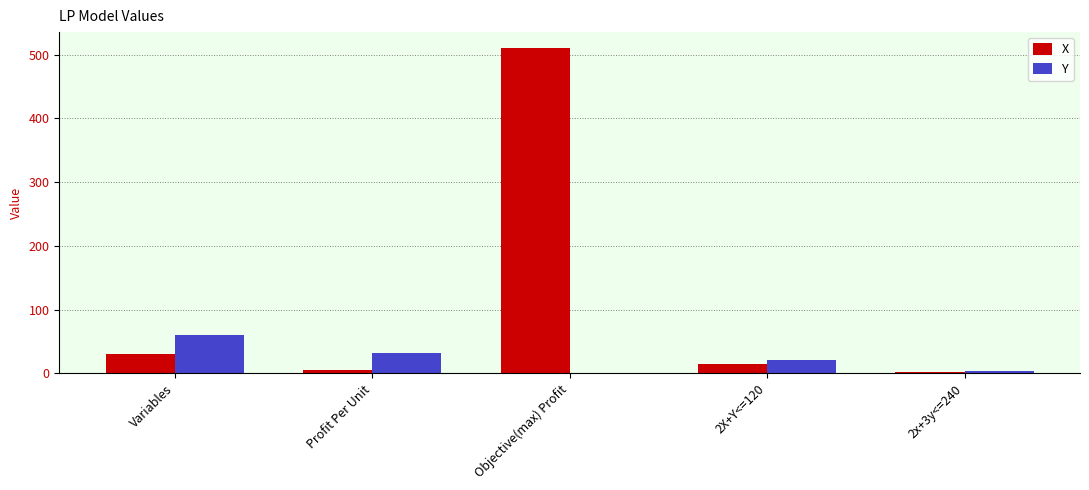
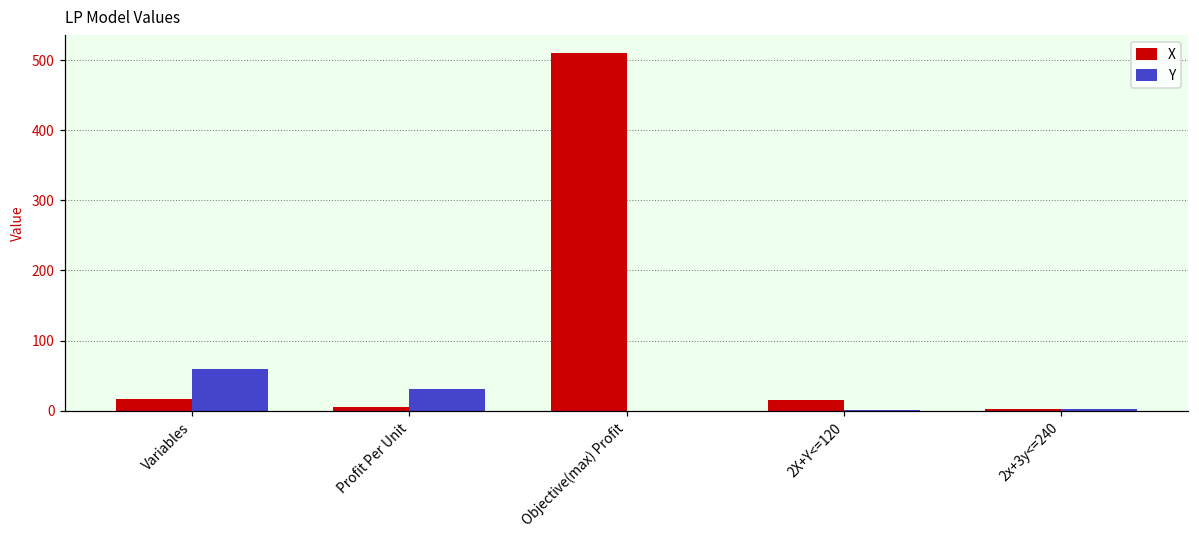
X, Variables: 30 -> 20
Y, 2X+Y<=120: 20 -> 0
